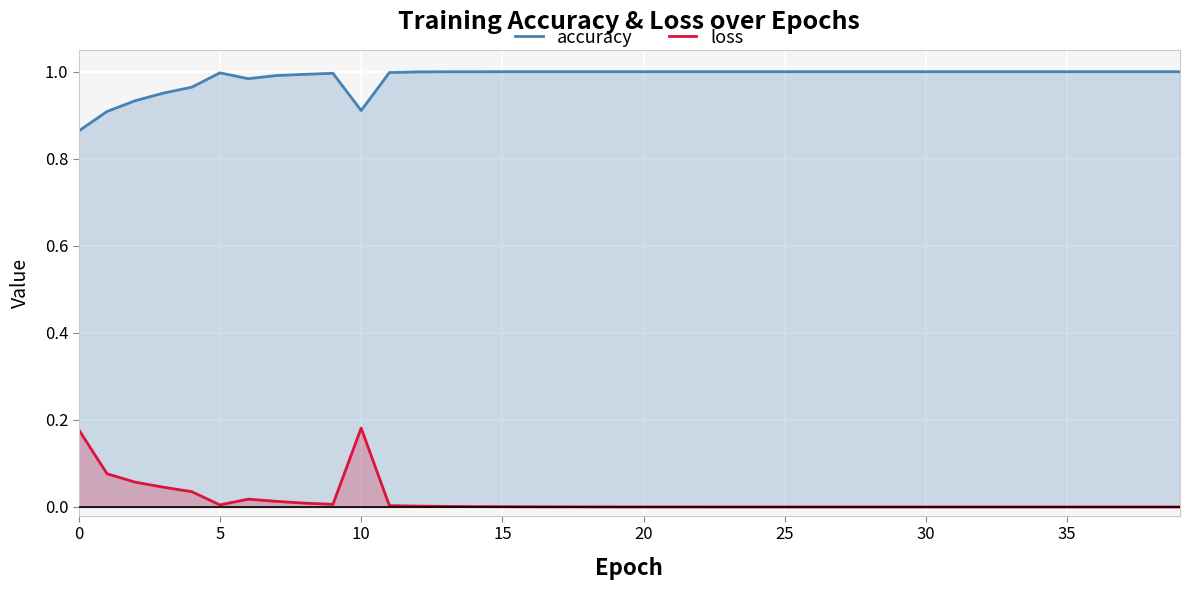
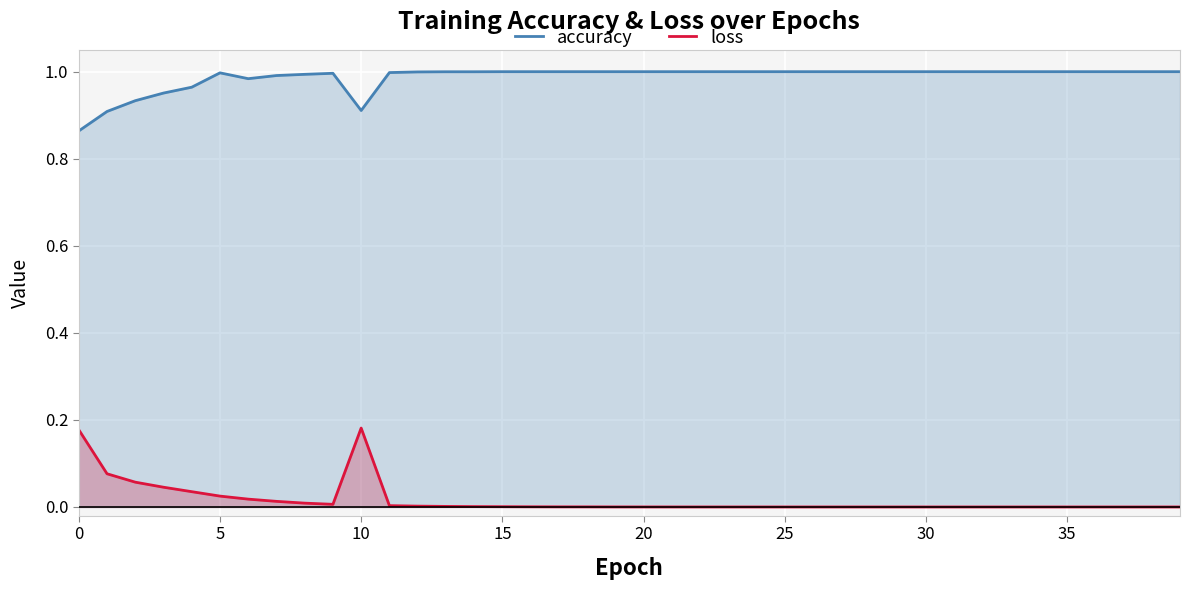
loss, 5: 0.00 -> 0.03
